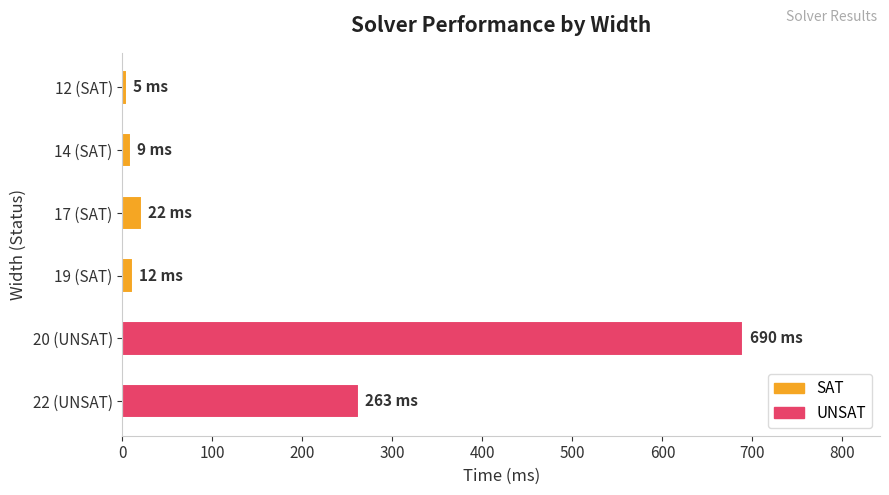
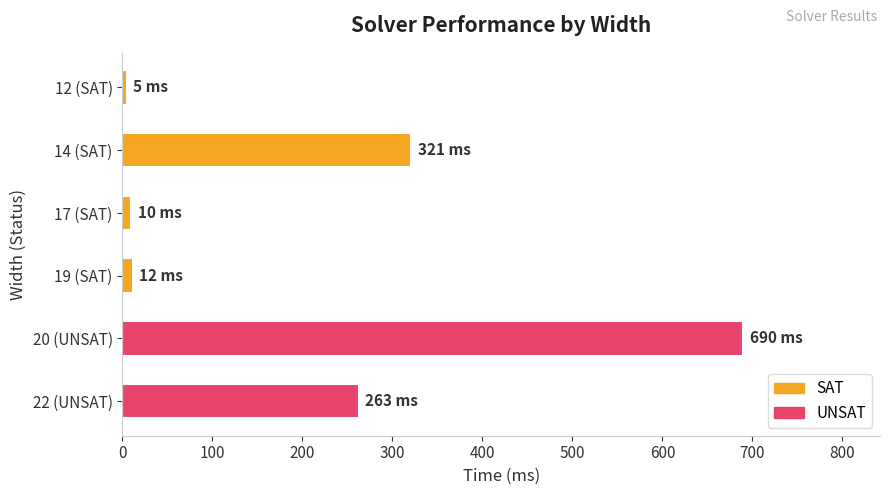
14 (SAT): 9 -> 321
17 (SAT): 22 -> 10
